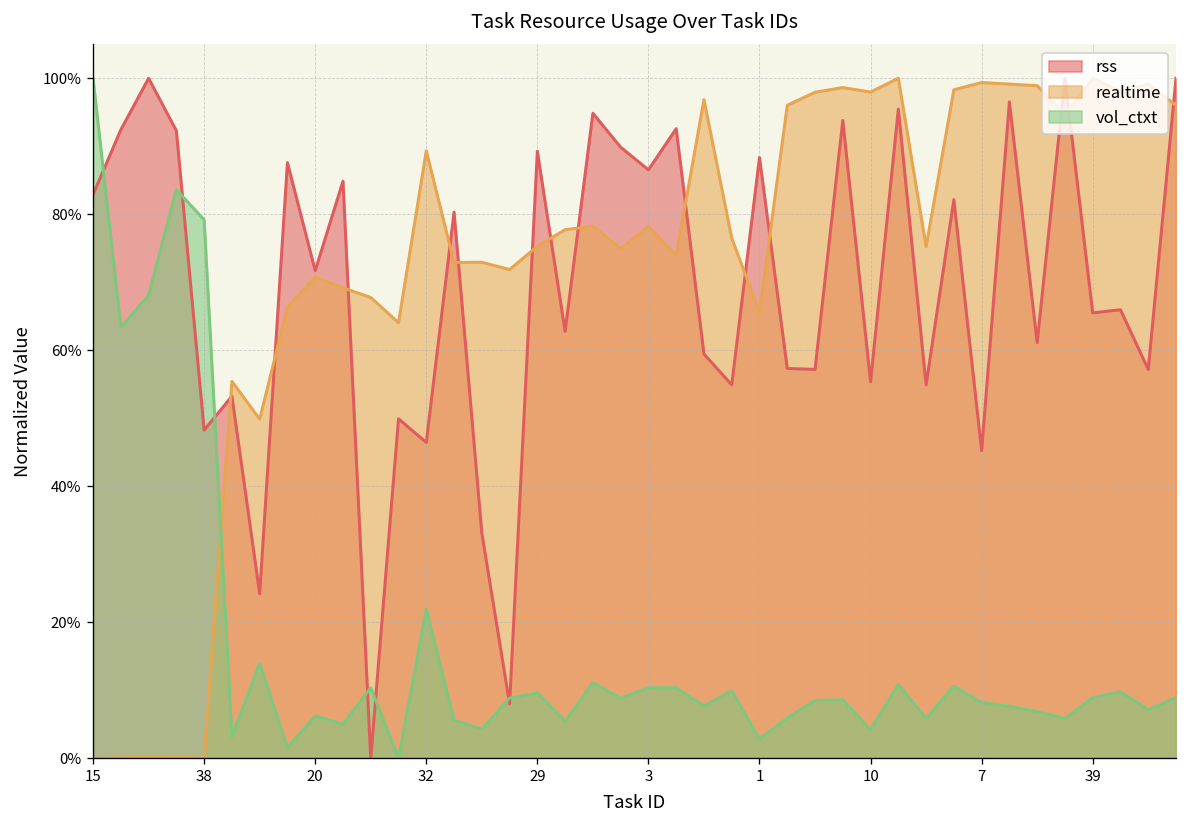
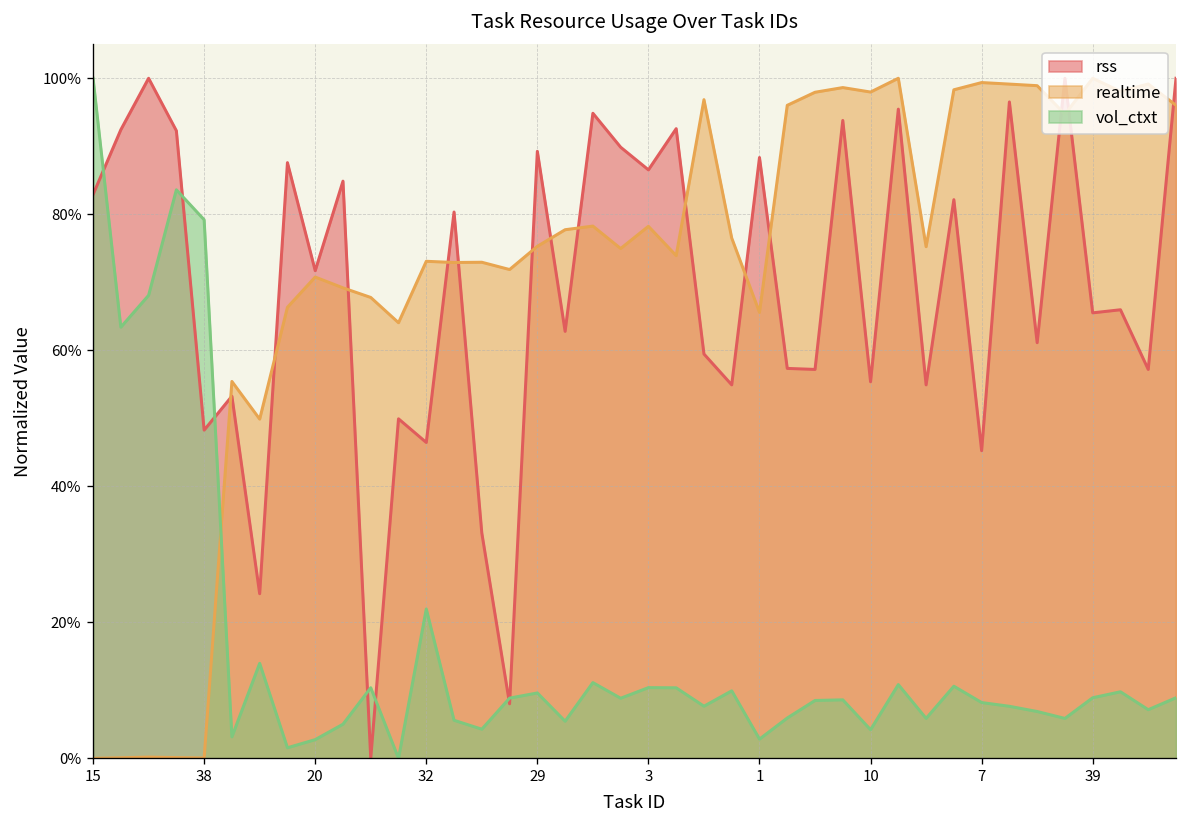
vol_ctxt, 20: 6% -> 3%
realtime, 32: 89% -> 73%
